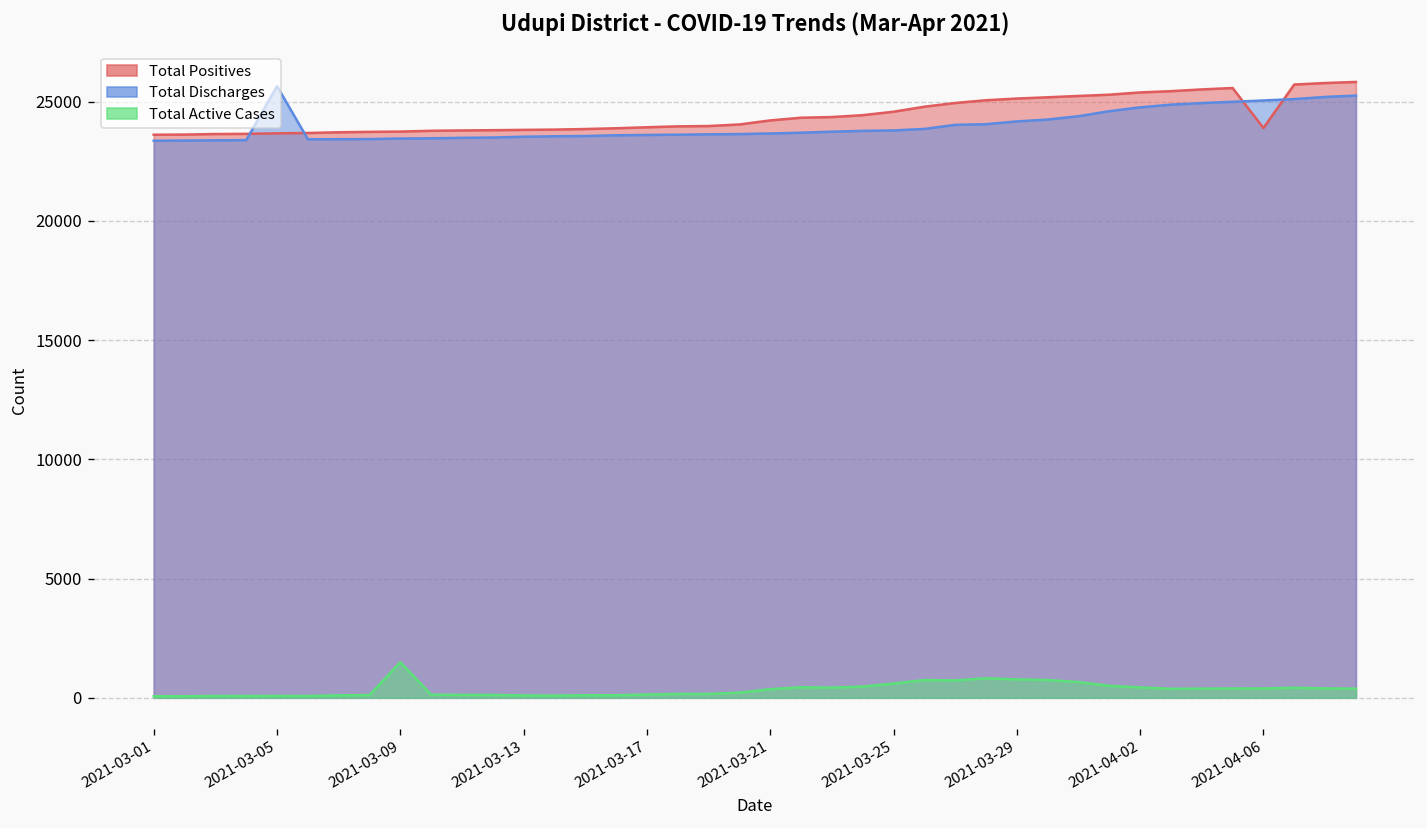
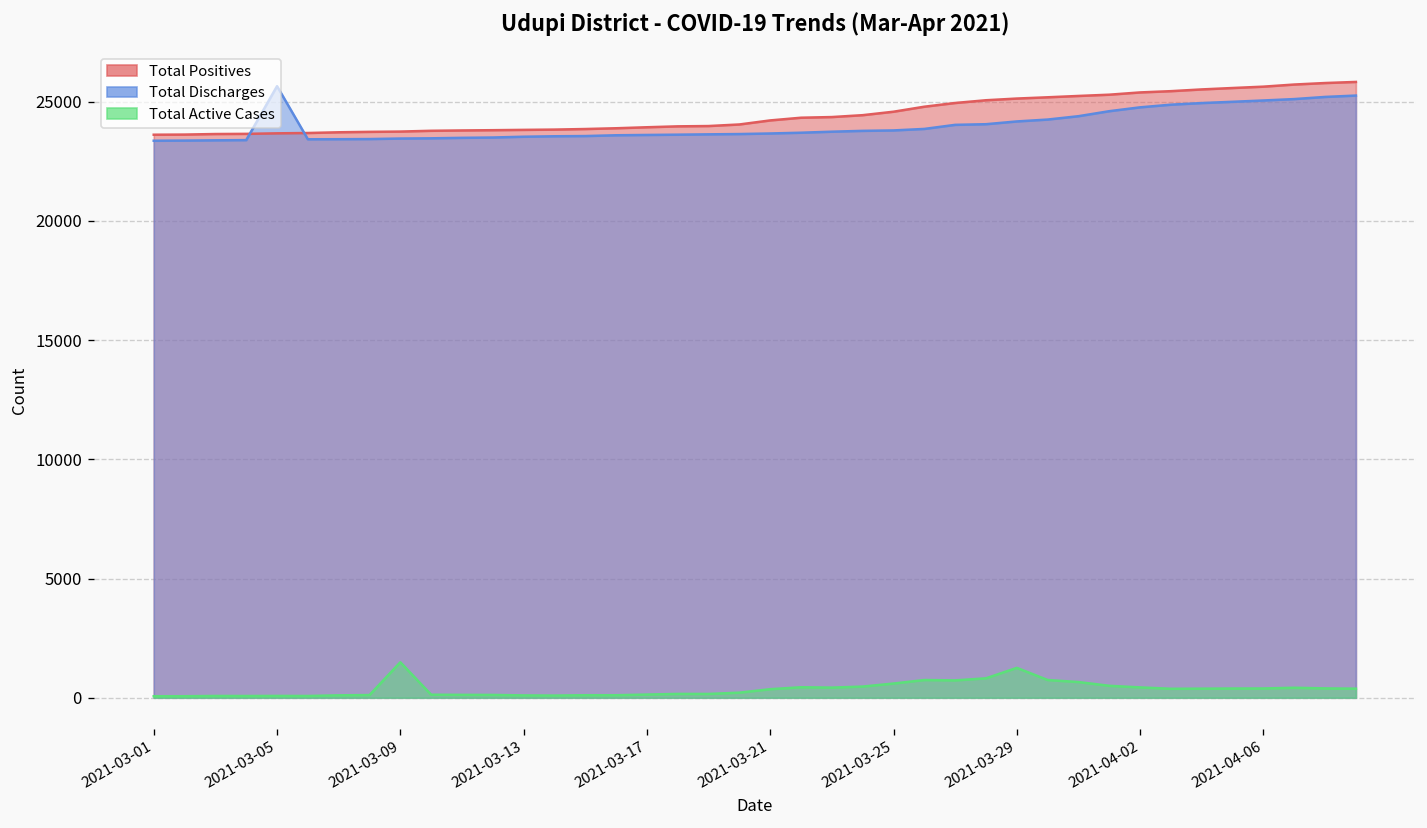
Total Active Cases, 2021-03-29: 800 -> 1300
Total Positives, 2021-04-06: 23900 -> 25600
